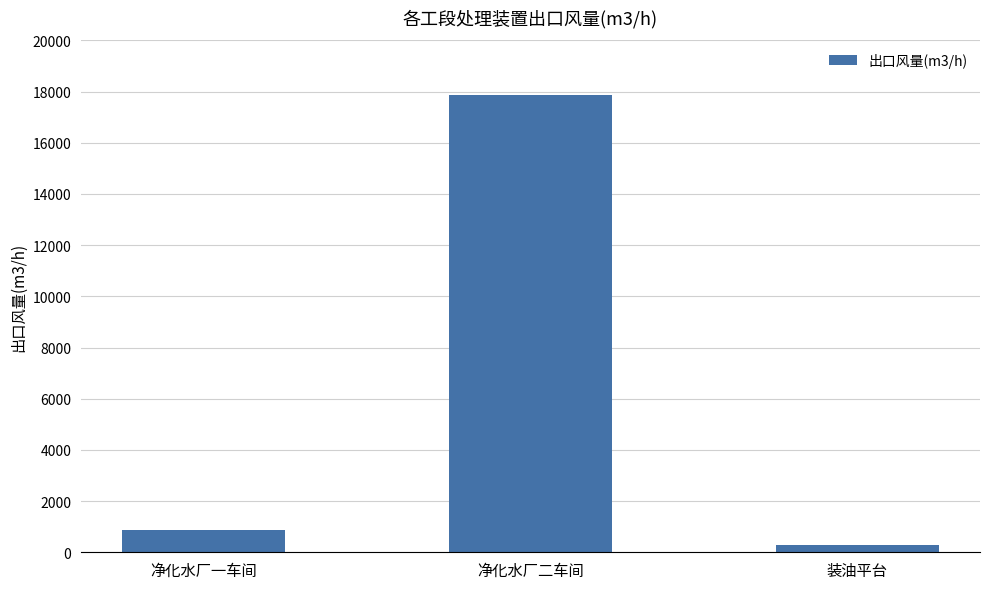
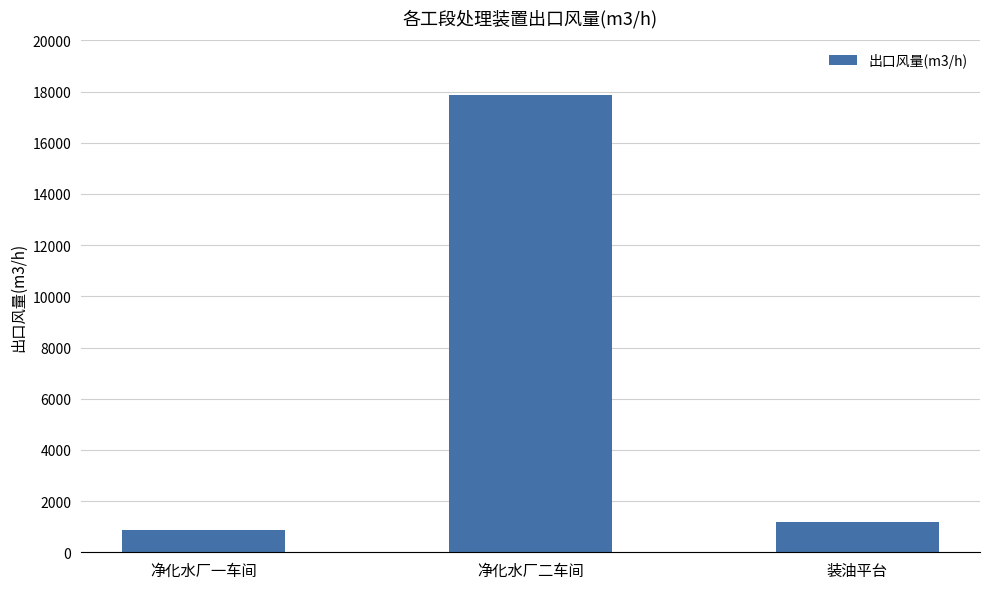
装油平台: 300 -> 1200
